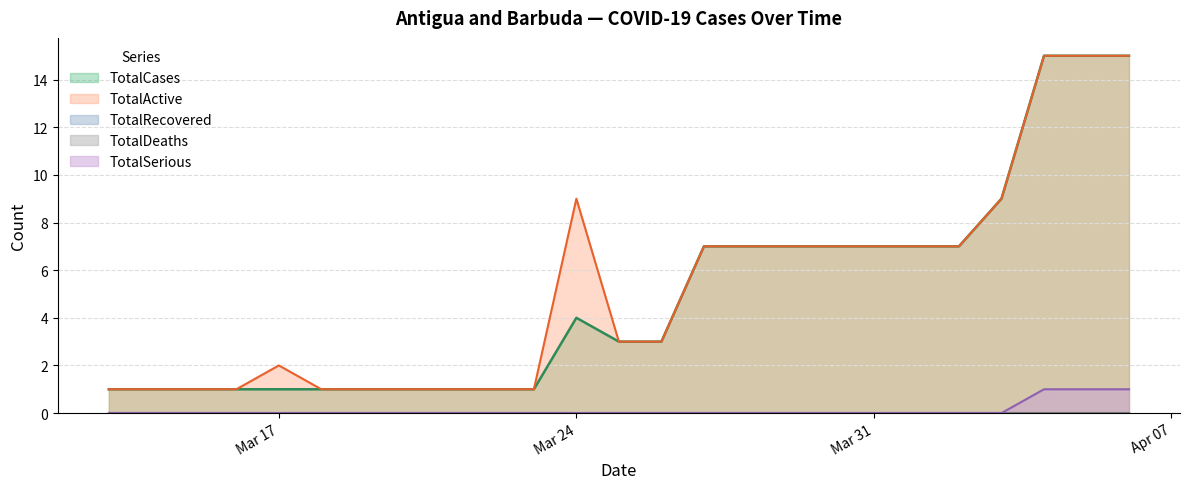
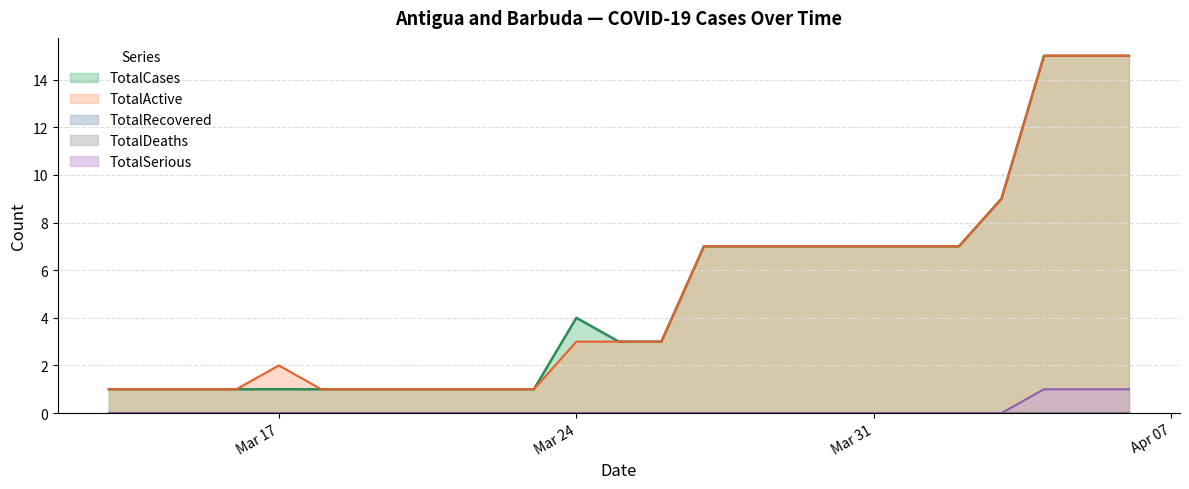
TotalActive, Mar 24: 9 -> 3
